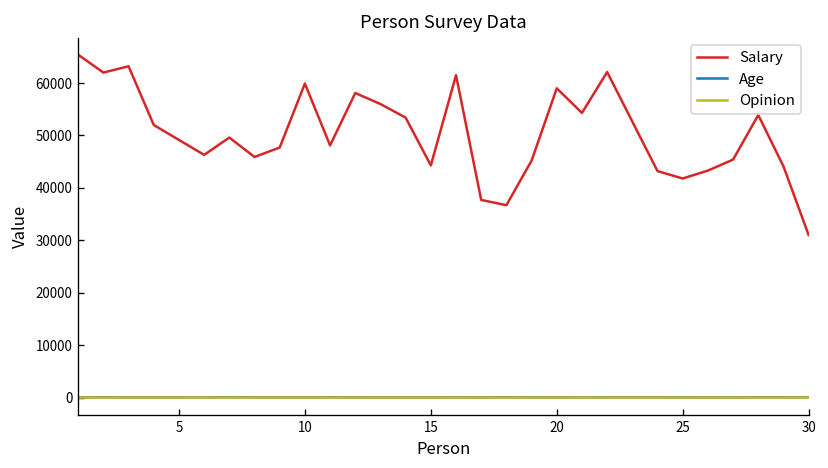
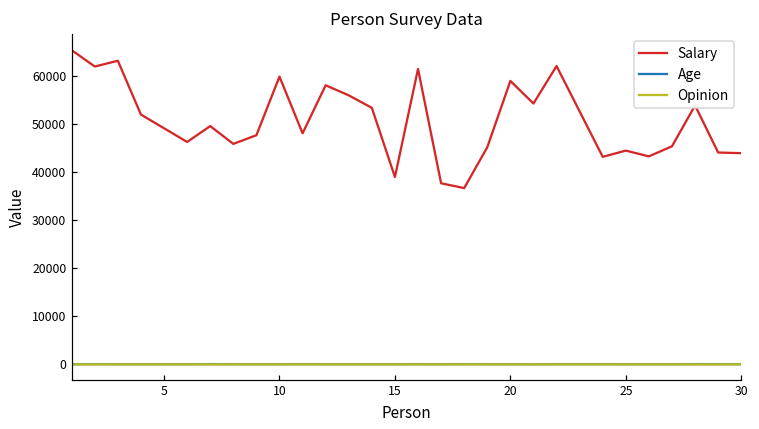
Salary, 15: 44000 -> 39000
Salary, 25: 42000 -> 45000
Salary, 30: 31000 -> 44000
